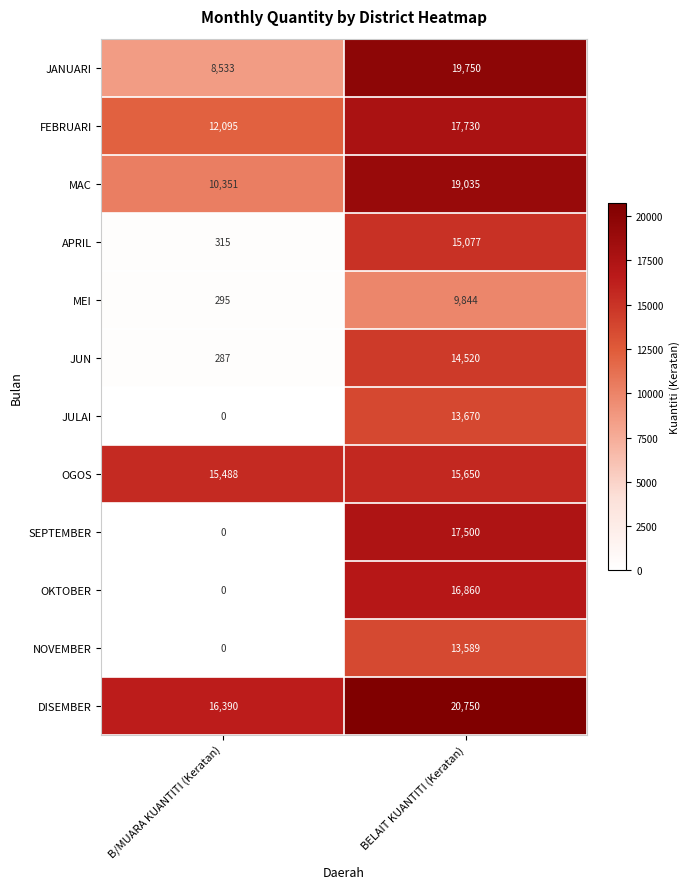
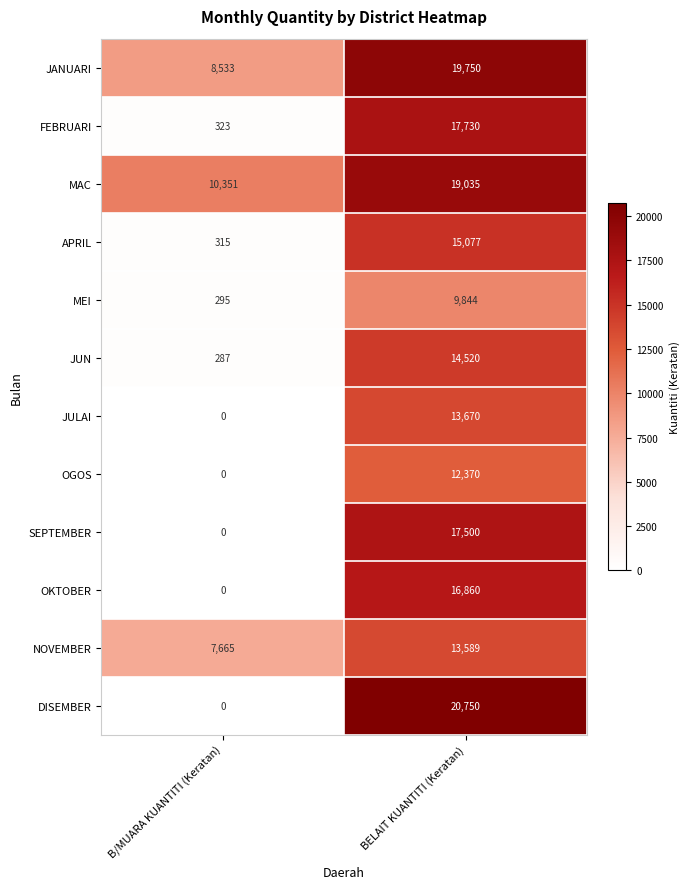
FEBRUARI, B/MUARA KUANTITI (Keratan): 12,095 -> 323
OGOS, B/MUARA KUANTITI (Keratan): 15,488 -> 0
OGOS, BELAIT KUANTITI (Keratan): 15,650 -> 12,370
NOVEMBER, B/MUARA KUANTITI (Keratan): 0 -> 7,665
DISEMBER, B/MUARA KUANTITI (Keratan): 16,390 -> 0
